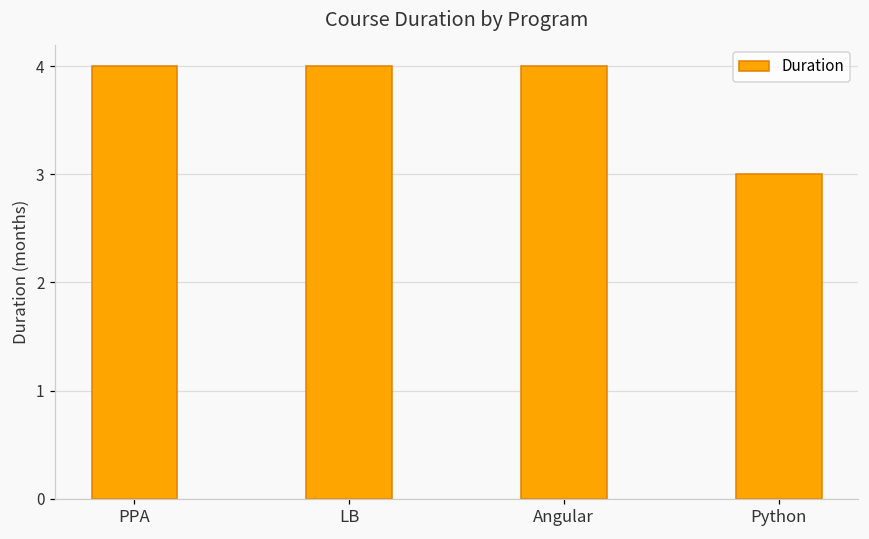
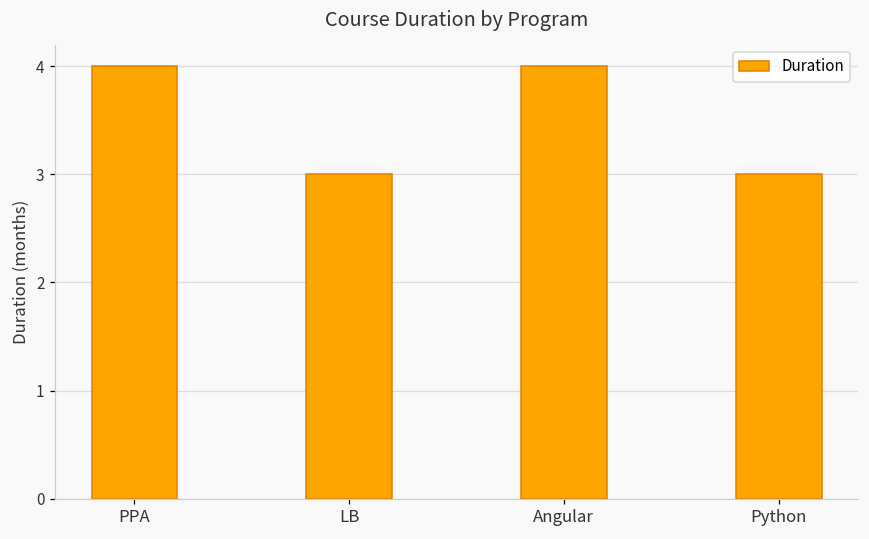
LB: 4 -> 3
